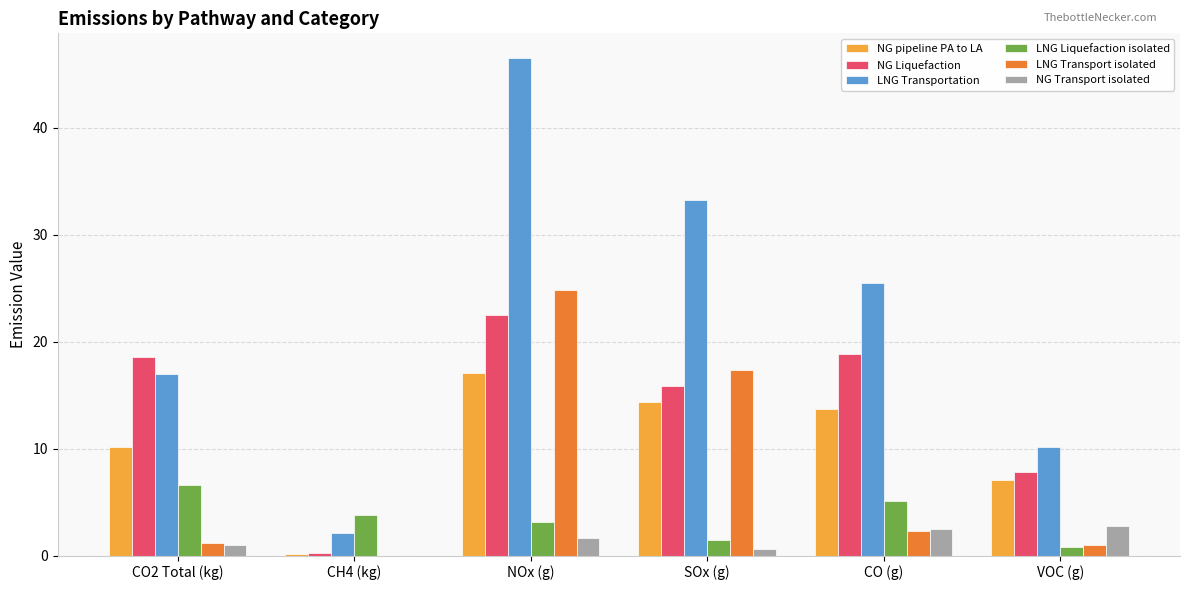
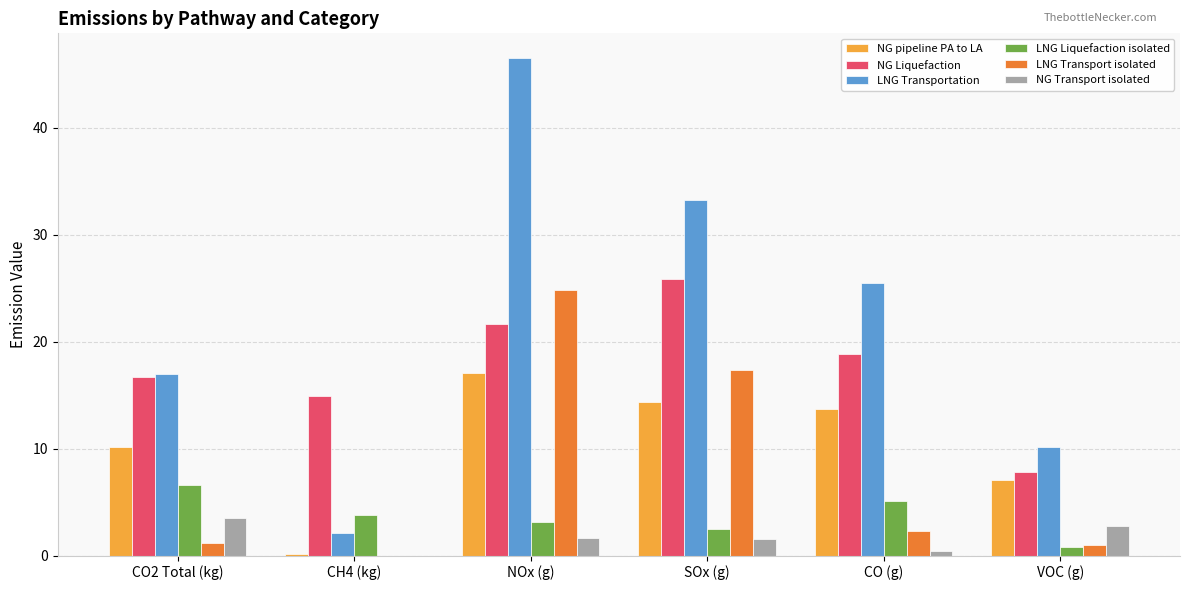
NG Liquefaction, CO2 Total (kg): 18.5 -> 16.7
NG Transport isolated, CO2 Total (kg): 1.0 -> 3.5
NG Liquefaction, CH4 (kg): 0.2 -> 14.9
NG Liquefaction, NOx (g): 22.5 -> 21.7
NG Liquefaction, SOx (g): 15.9 -> 25.8
LNG Liquefaction isolated, SOx (g): 1.5 -> 2.5
NG Transport isolated, SOx (g): 0.6 -> 1.6
NG Transport isolated, CO (g): 2.5 -> 0.4
